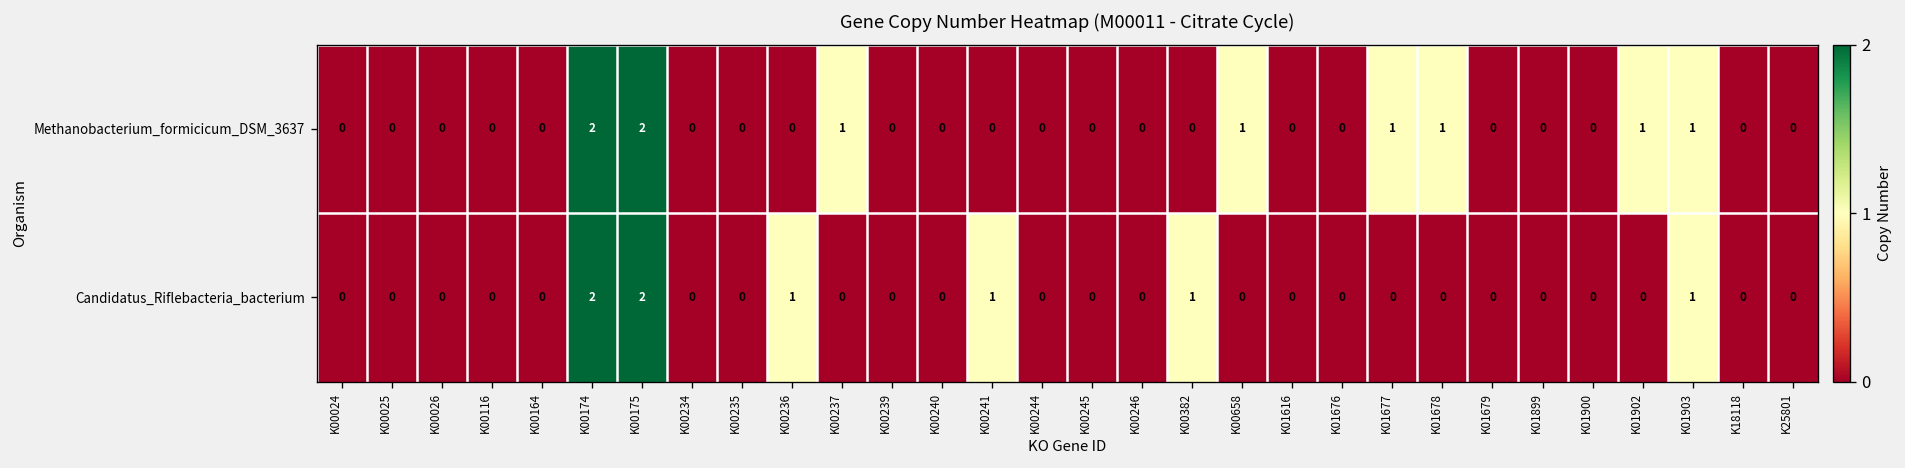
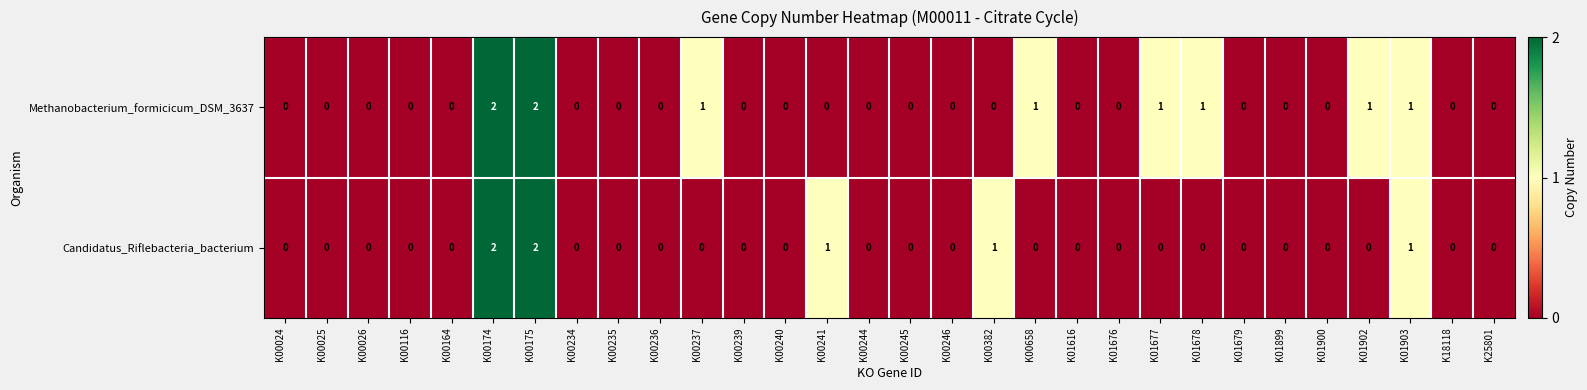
Candidatus_Riflebacteria_bacterium, K00236: 1 -> 0
